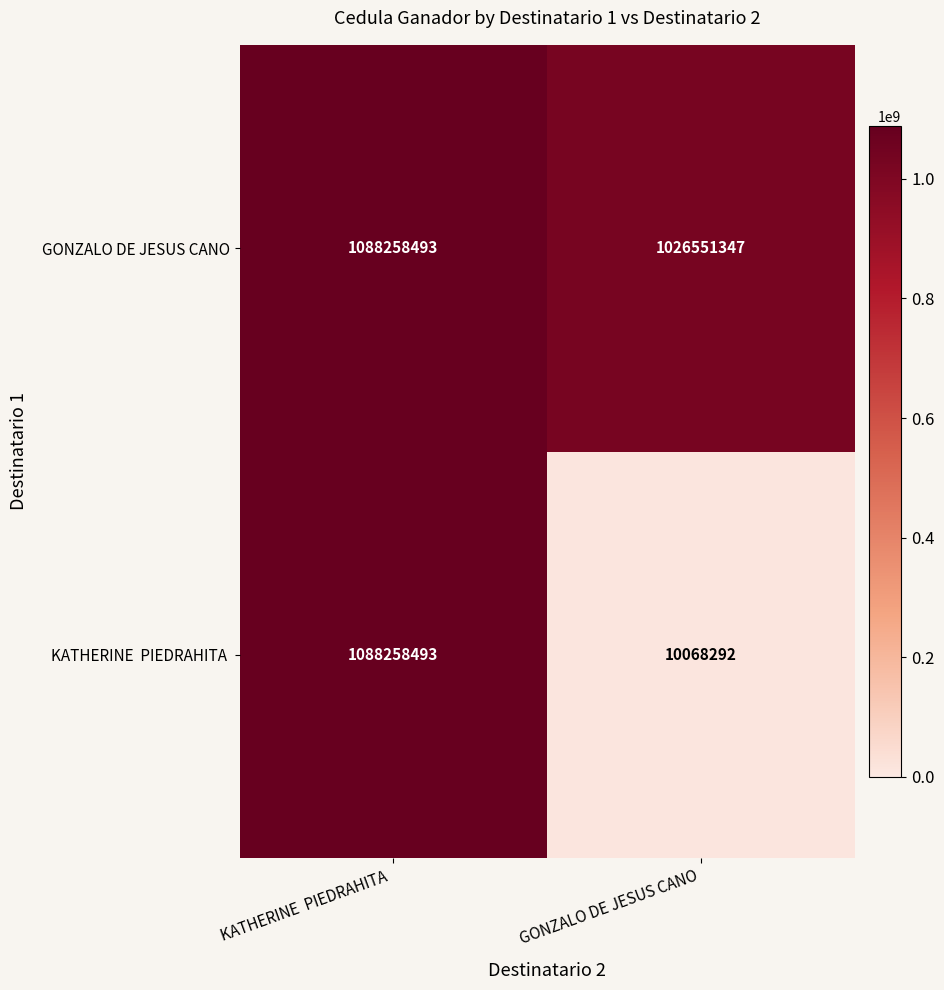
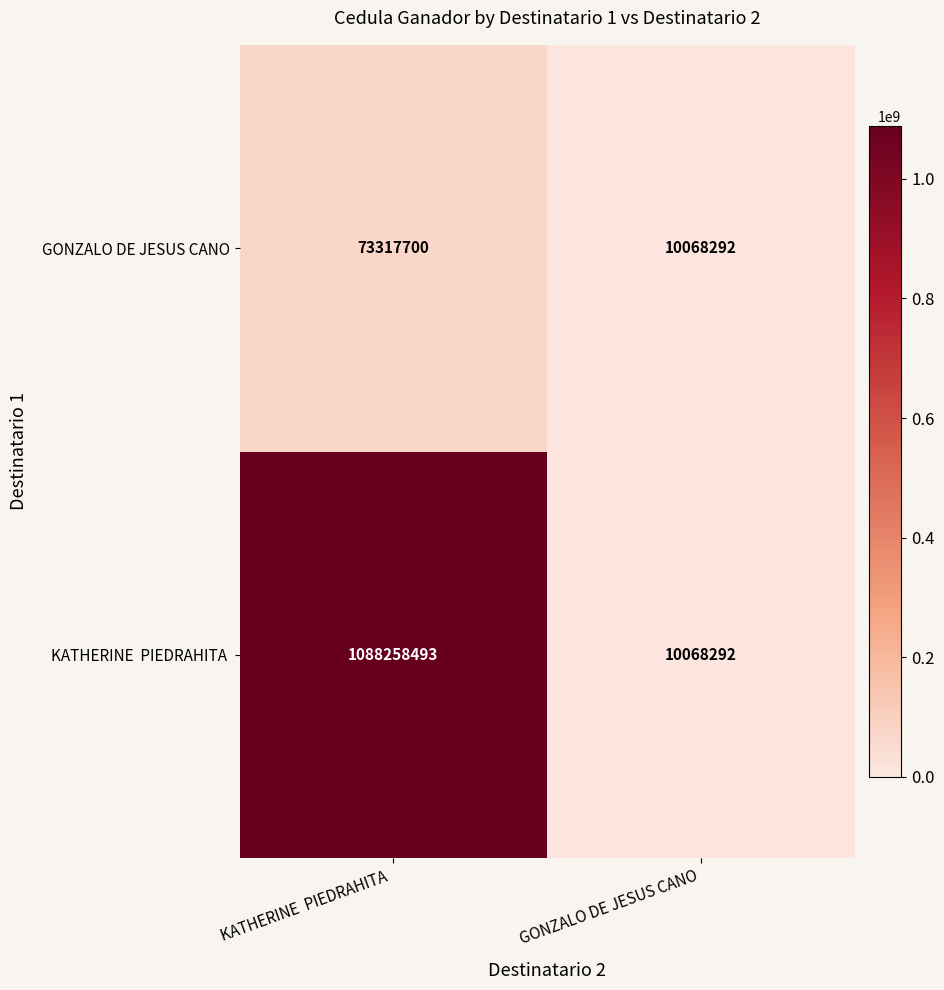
GONZALO DE JESUS CANO, KATHERINE PIEDRAHITA: 1088258493 -> 73317700
GONZALO DE JESUS CANO, GONZALO DE JESUS CANO: 1026551347 -> 10068292
